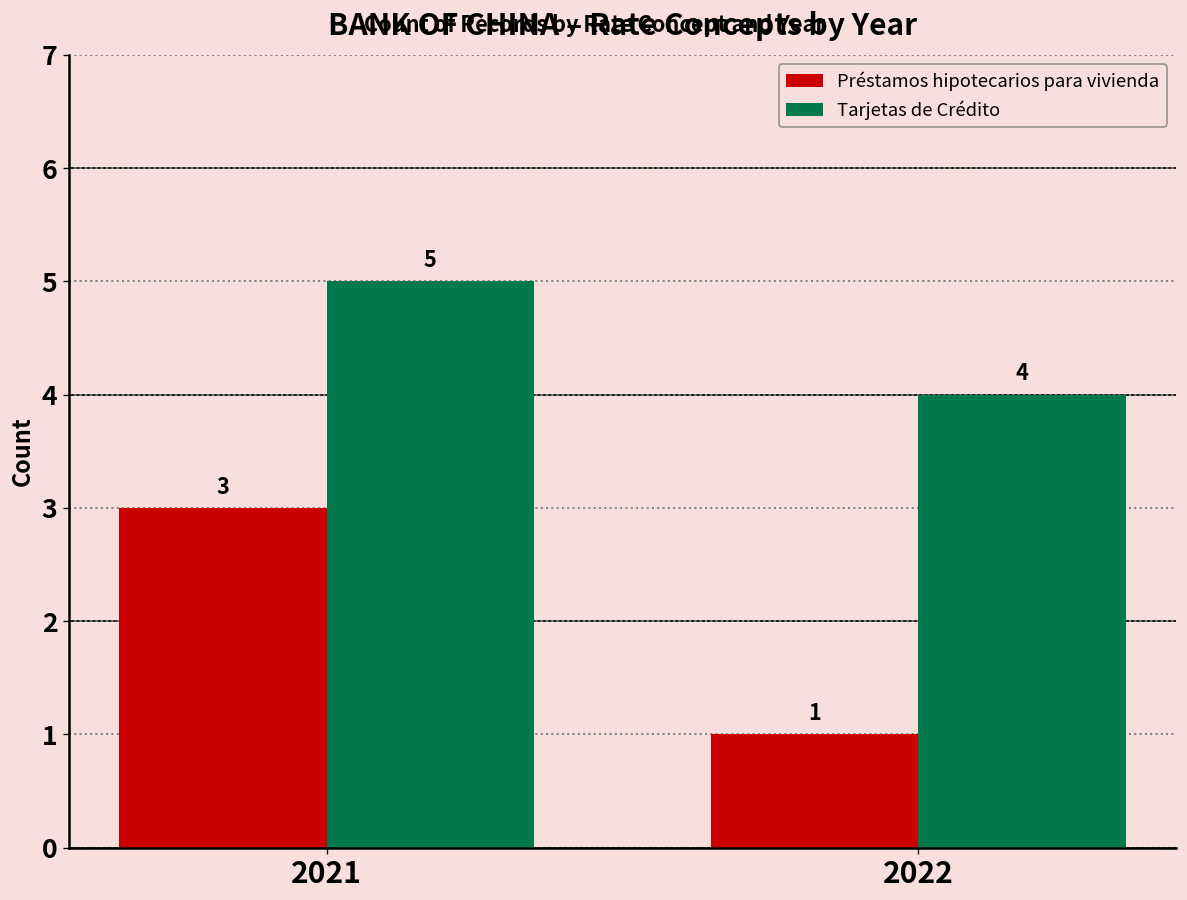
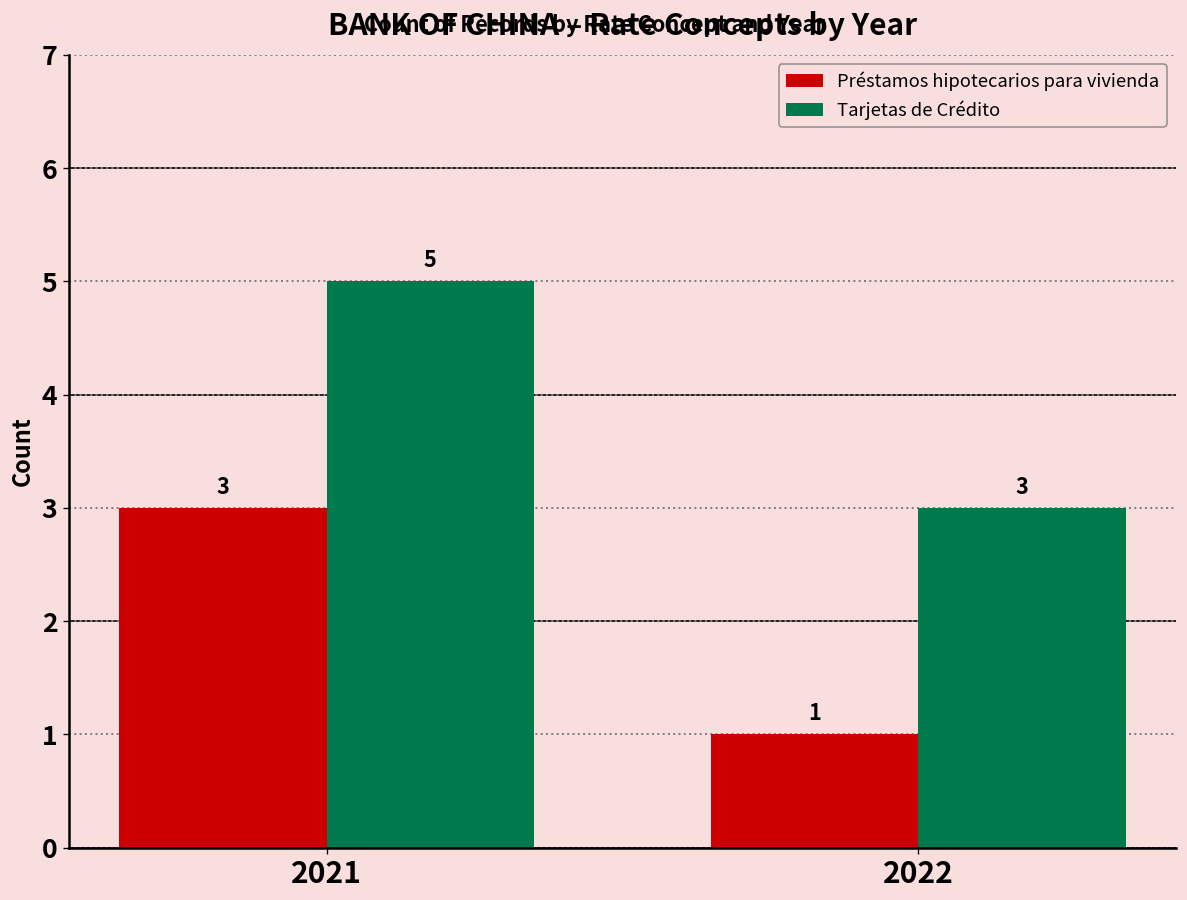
Tarjetas de Crédito, 2022: 4 -> 3
